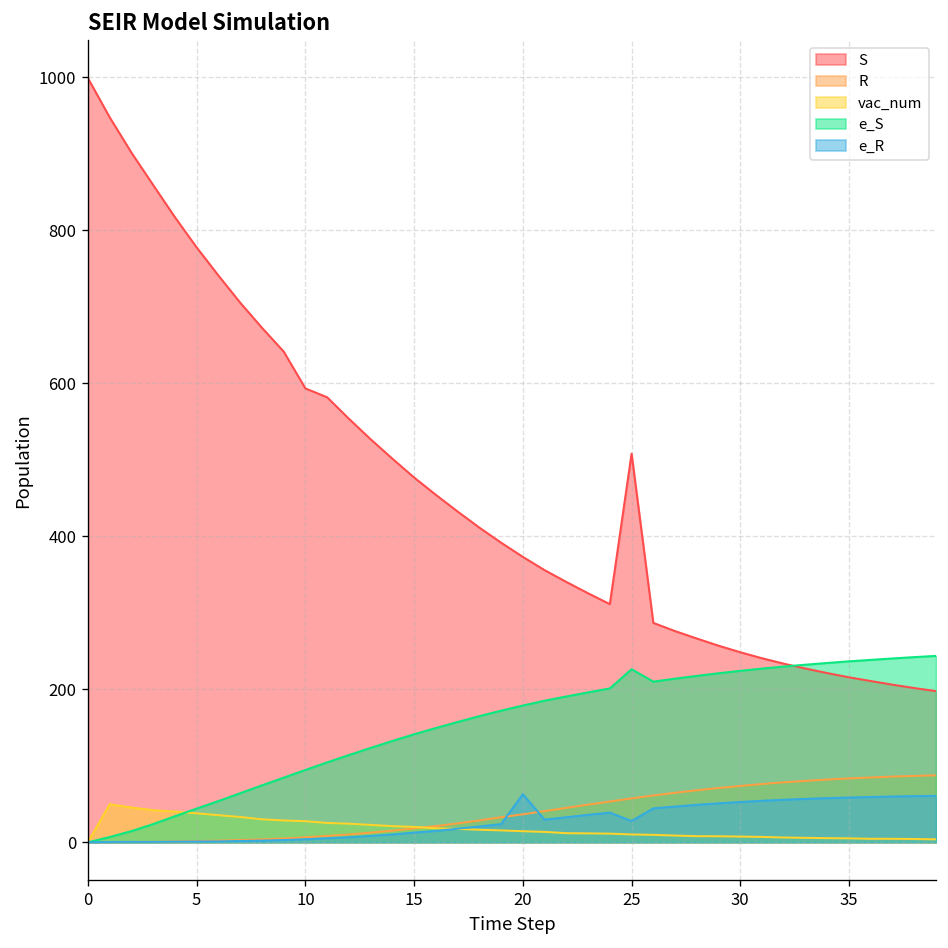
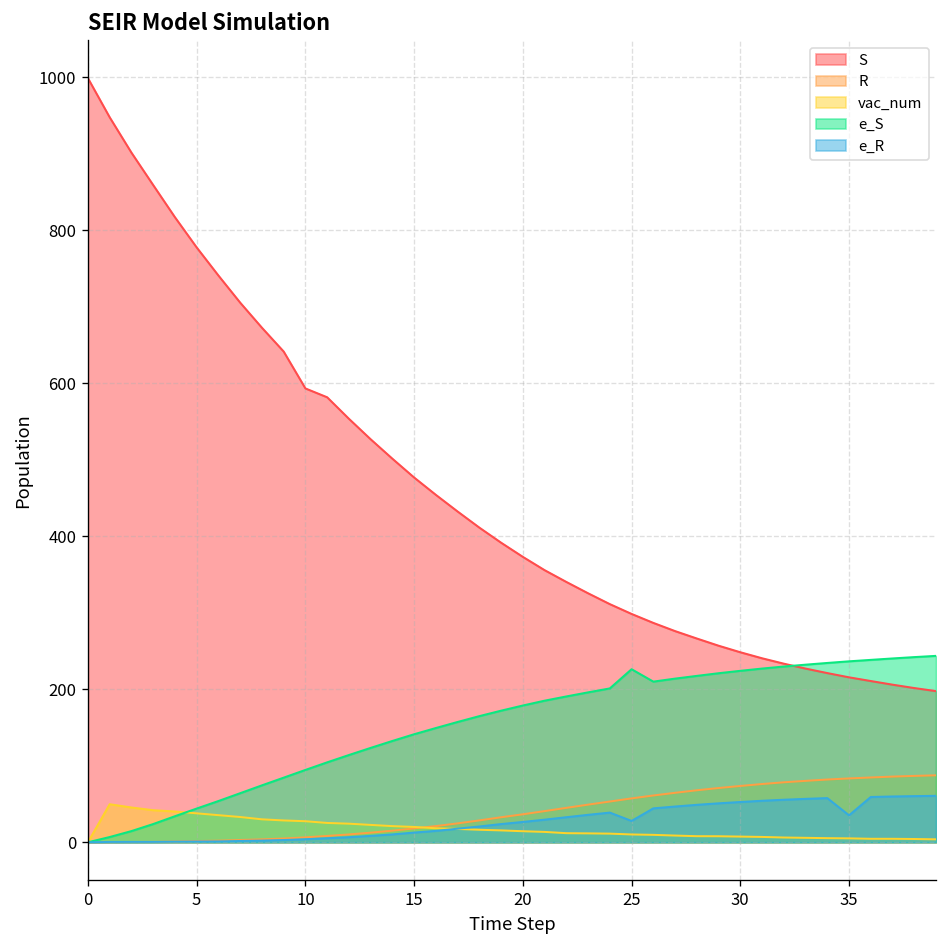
e_R, 20: 60 -> 30
S, 25: 510 -> 300
e_R, 35: 60 -> 40
